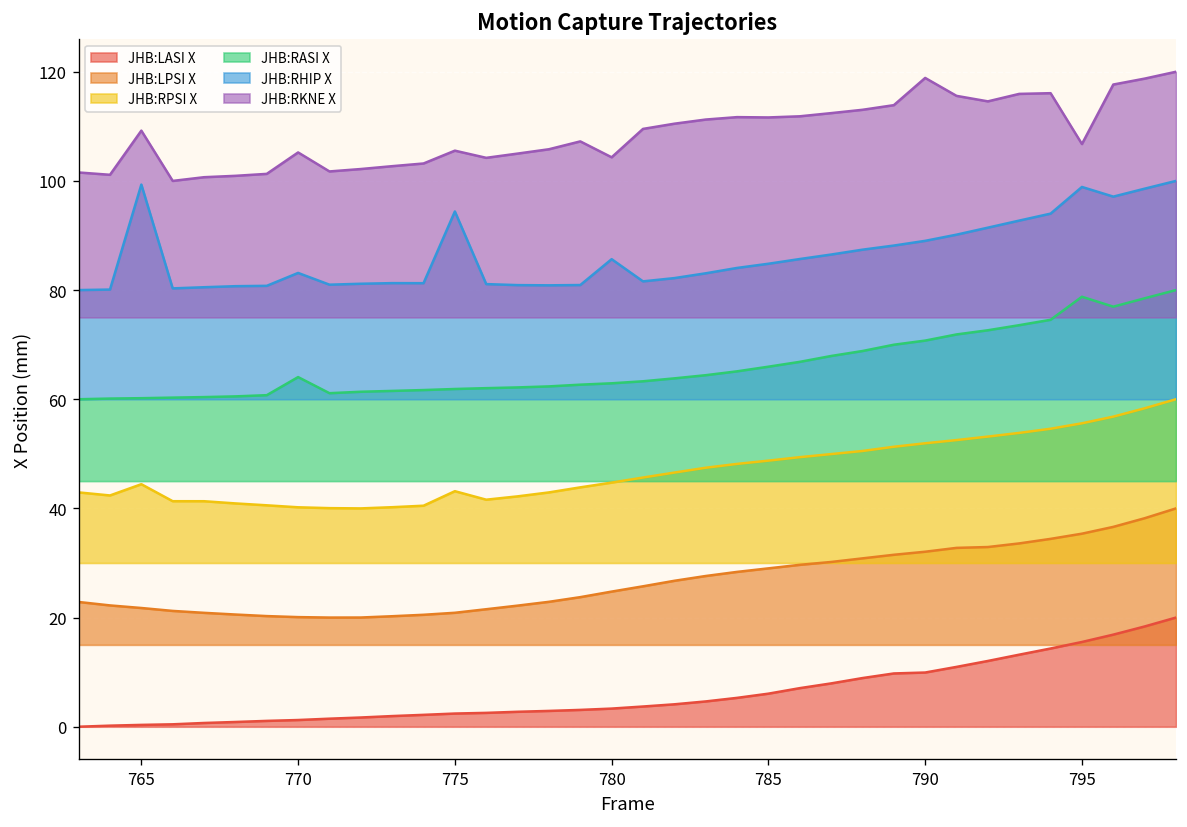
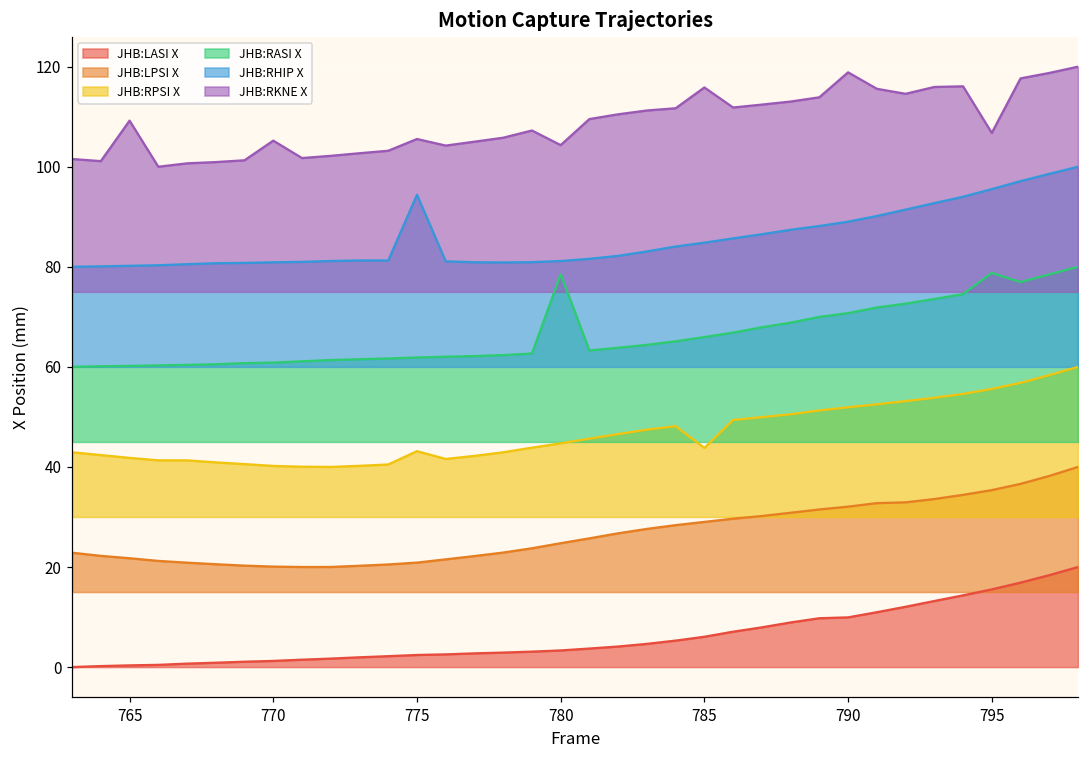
JHB:RPSI X, 765: 44 -> 42
JHB:RHIP X, 765: 99 -> 80
JHB:RASI X, 770: 64 -> 61
JHB:RHIP X, 770: 83 -> 81
JHB:RASI X, 780: 63 -> 79
JHB:RHIP X, 780: 86 -> 81
JHB:RPSI X, 785: 49 -> 44
JHB:RKNE X, 785: 112 -> 116
JHB:RHIP X, 795: 99 -> 96
